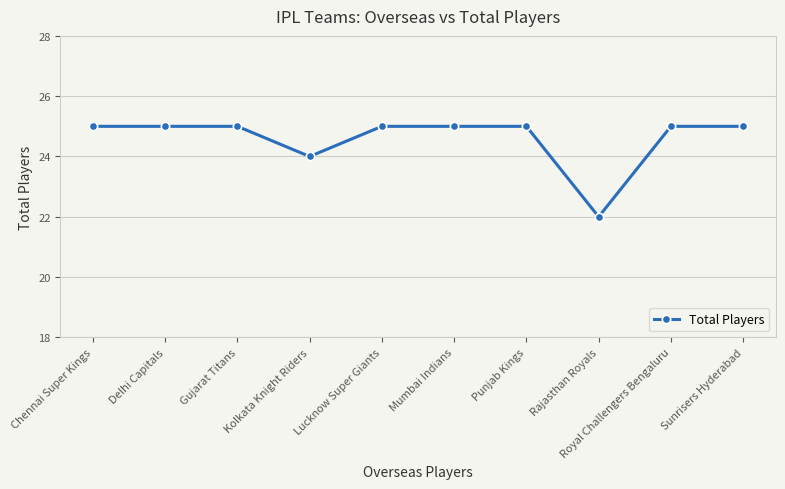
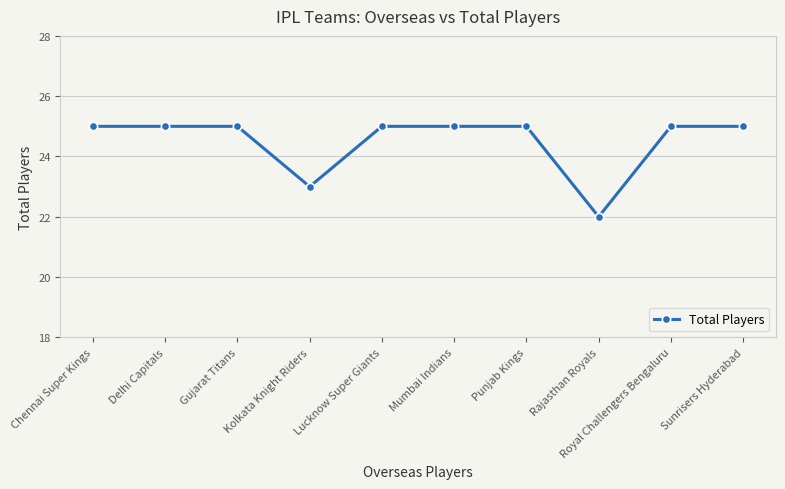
Kolkata Knight Riders: 24 -> 23
